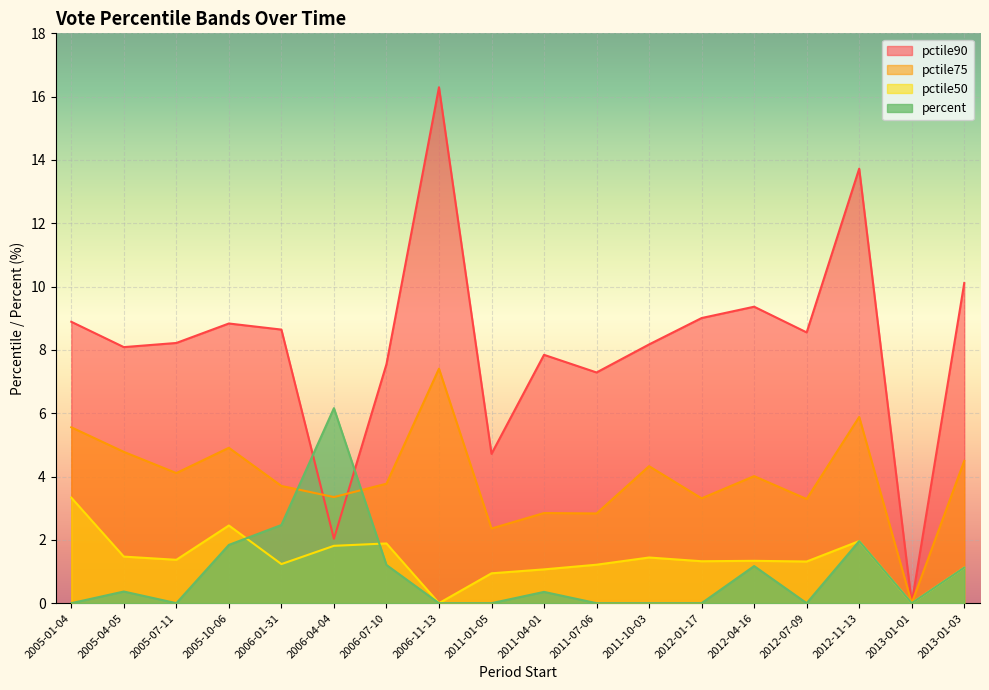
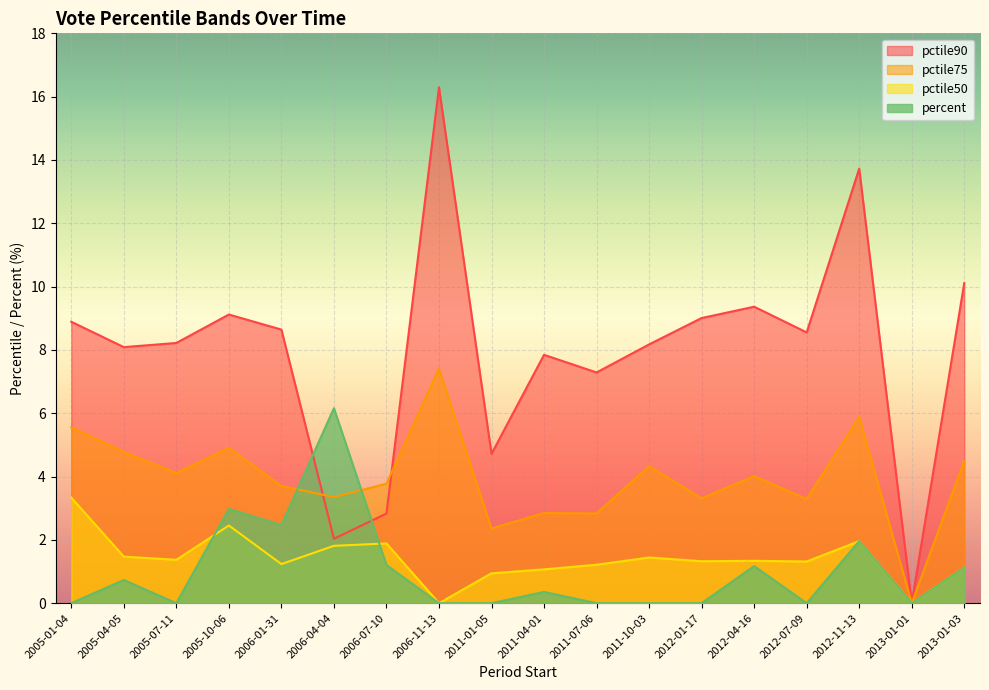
percent, 2005-04-05: 0.4 -> 0.7
pctile90, 2005-10-06: 8.8 -> 9.1
percent, 2005-10-06: 1.8 -> 3.0
pctile90, 2006-07-10: 7.5 -> 2.8
